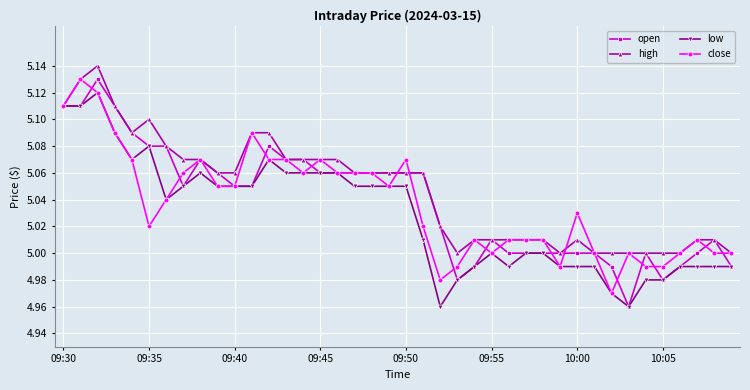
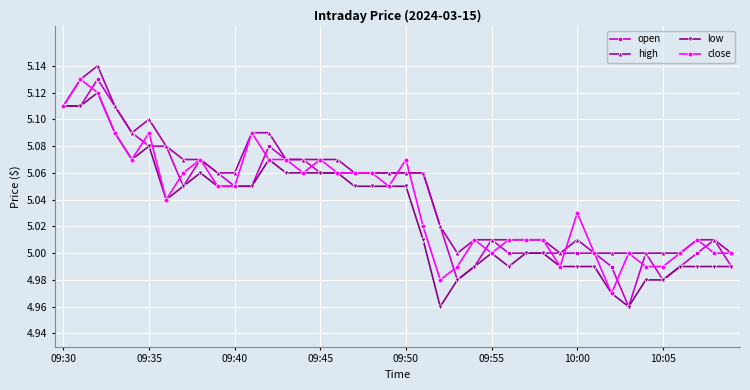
close, 09:35: 5.02 -> 5.09
